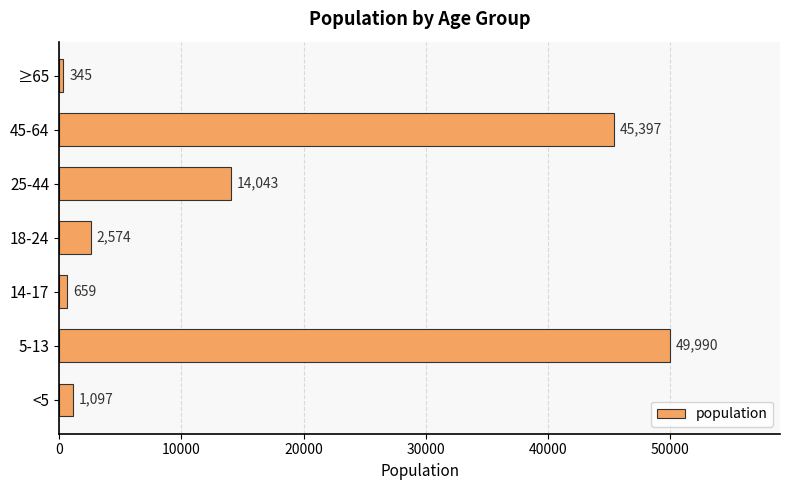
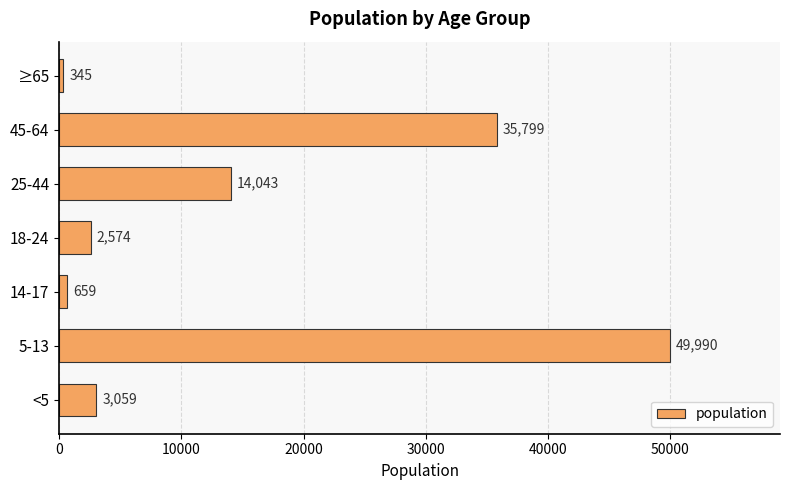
45-64: 45,397 -> 35,799
<5: 1,097 -> 3,059
